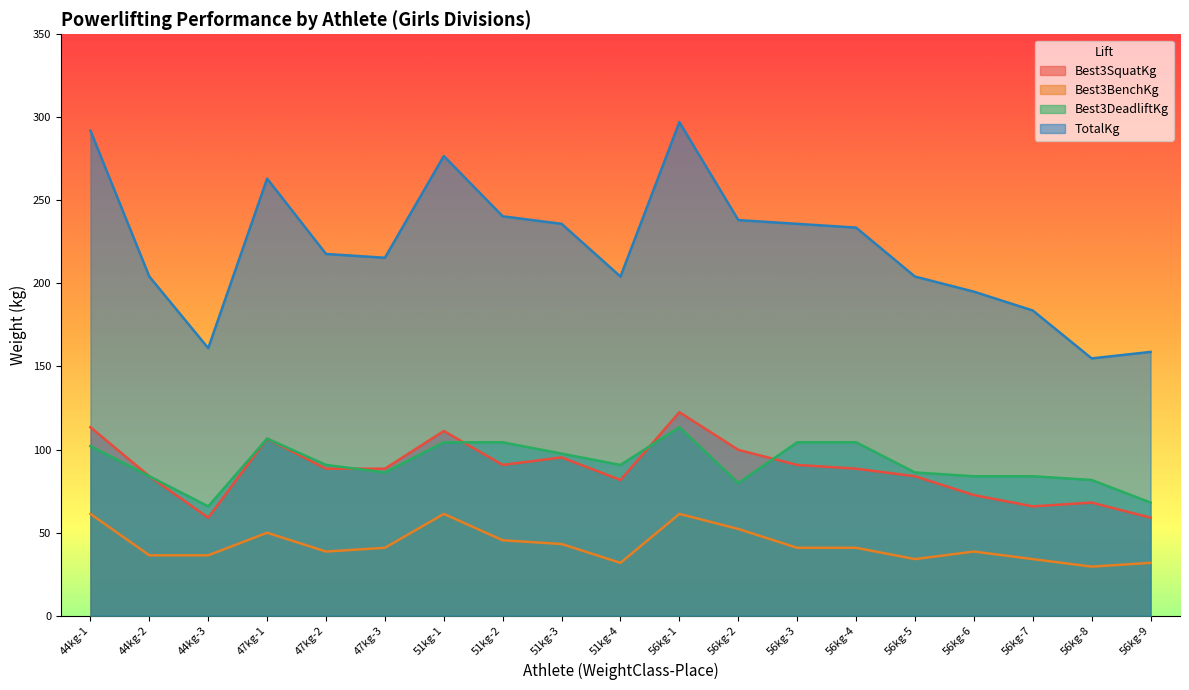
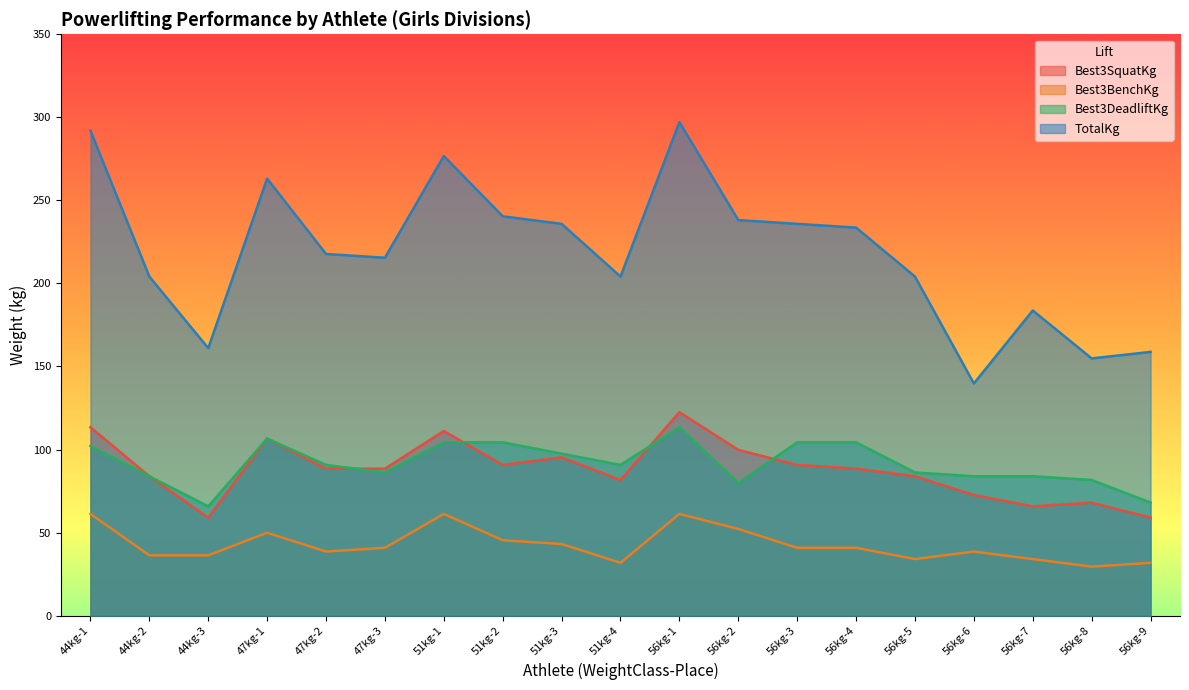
TotalKg, 56kg-6: 195 -> 140
